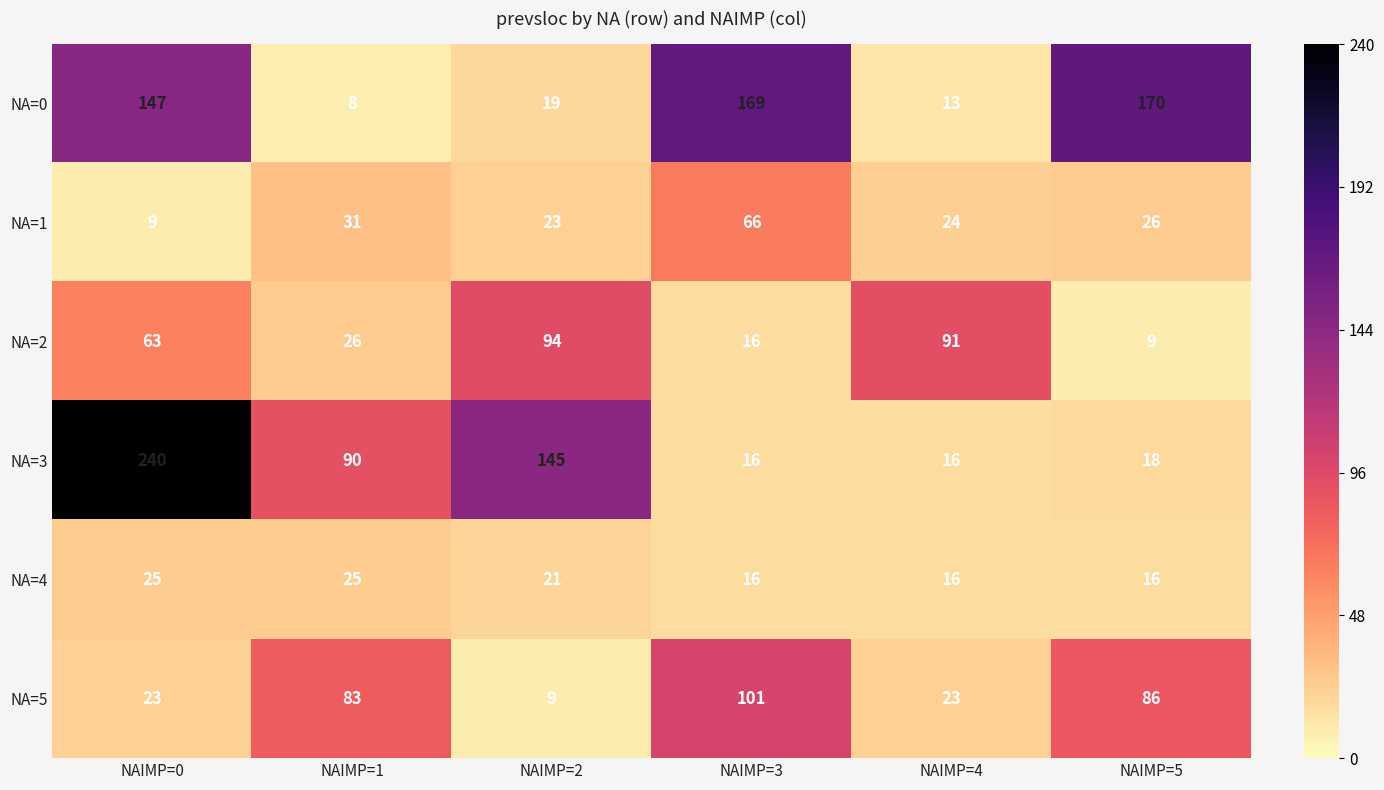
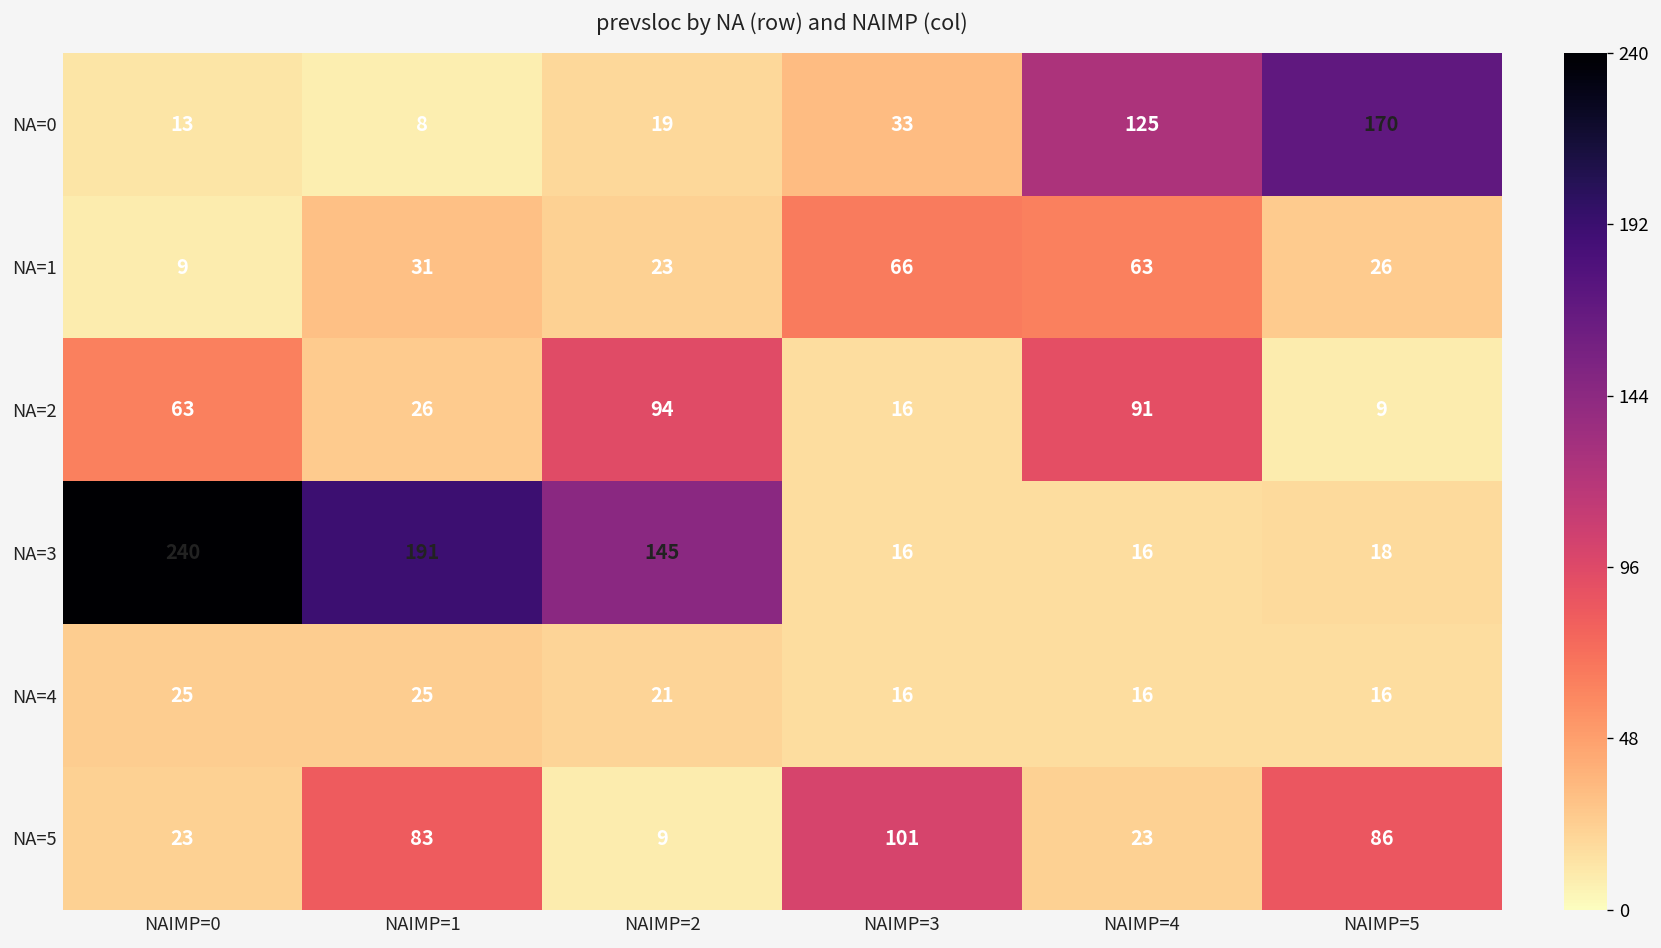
NA=0, NAIMP=0: 147 -> 13
NA=0, NAIMP=3: 169 -> 33
NA=0, NAIMP=4: 13 -> 125
NA=1, NAIMP=4: 24 -> 63
NA=3, NAIMP=1: 90 -> 191
